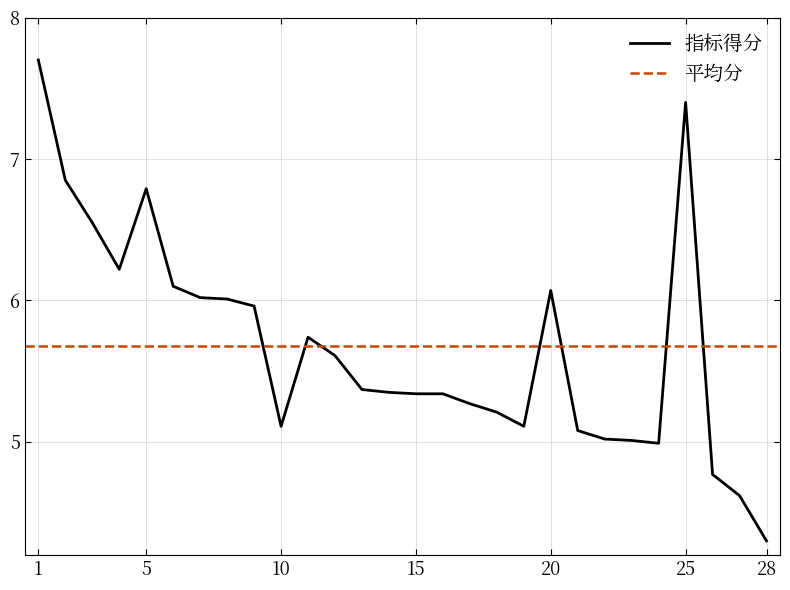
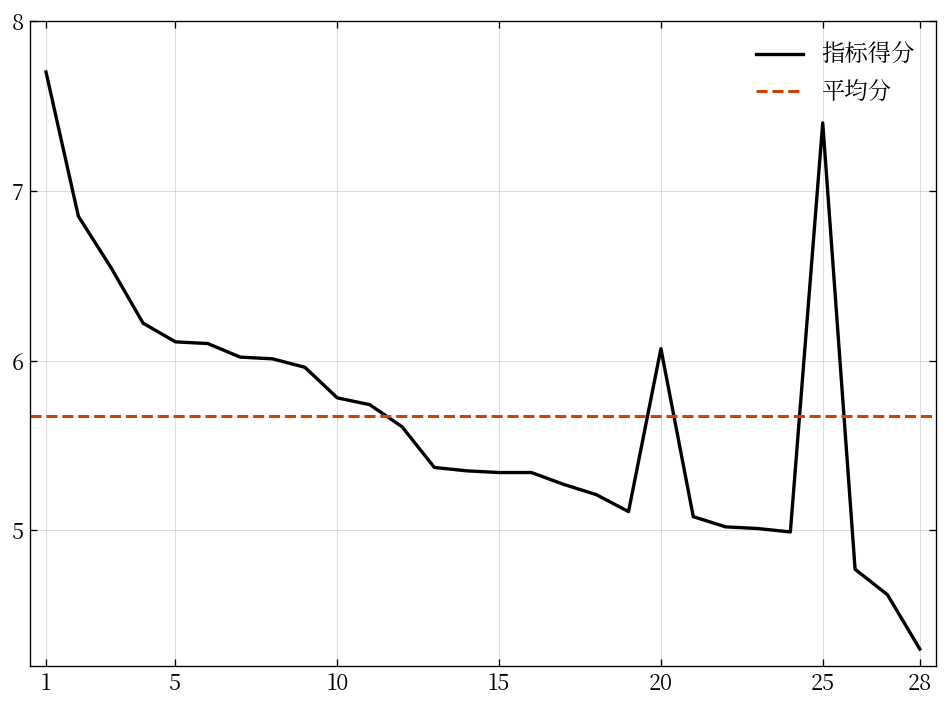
5: 6.79 -> 6.11
10: 5.11 -> 5.78
